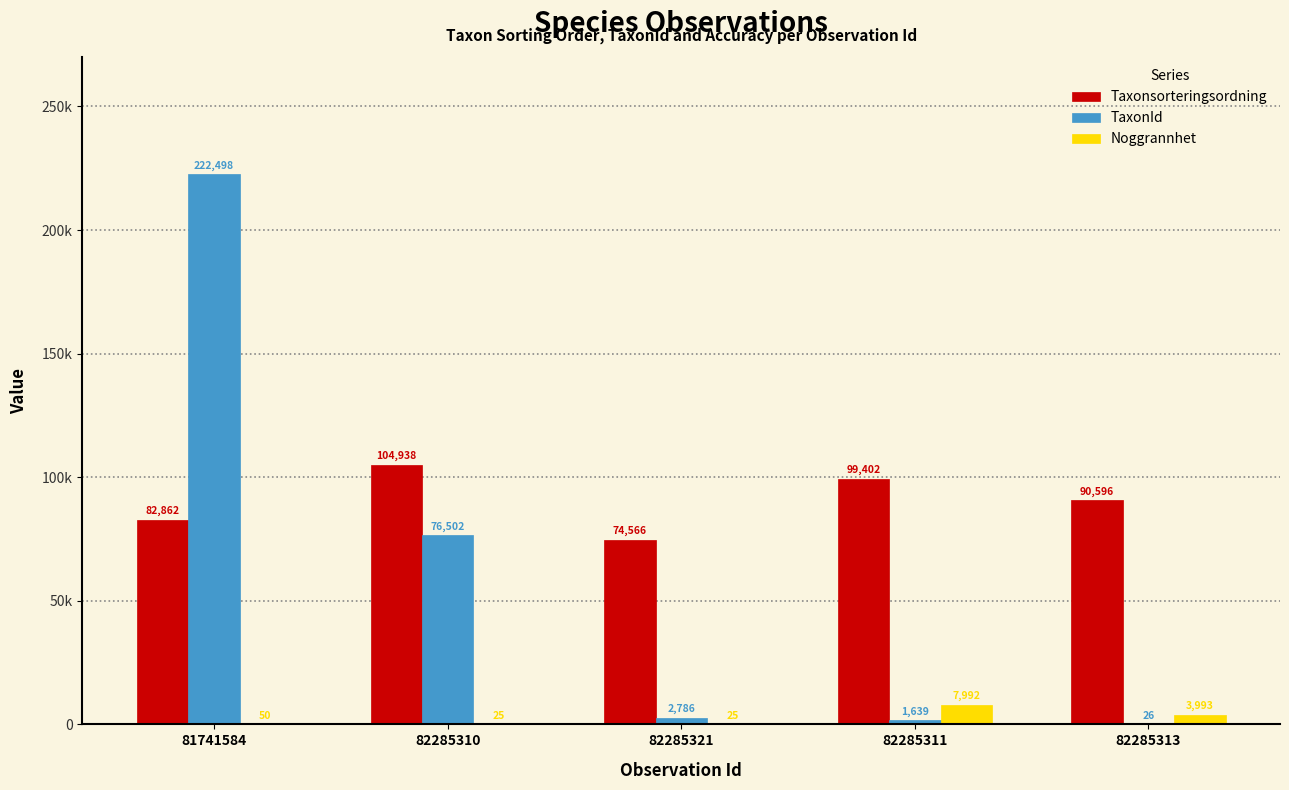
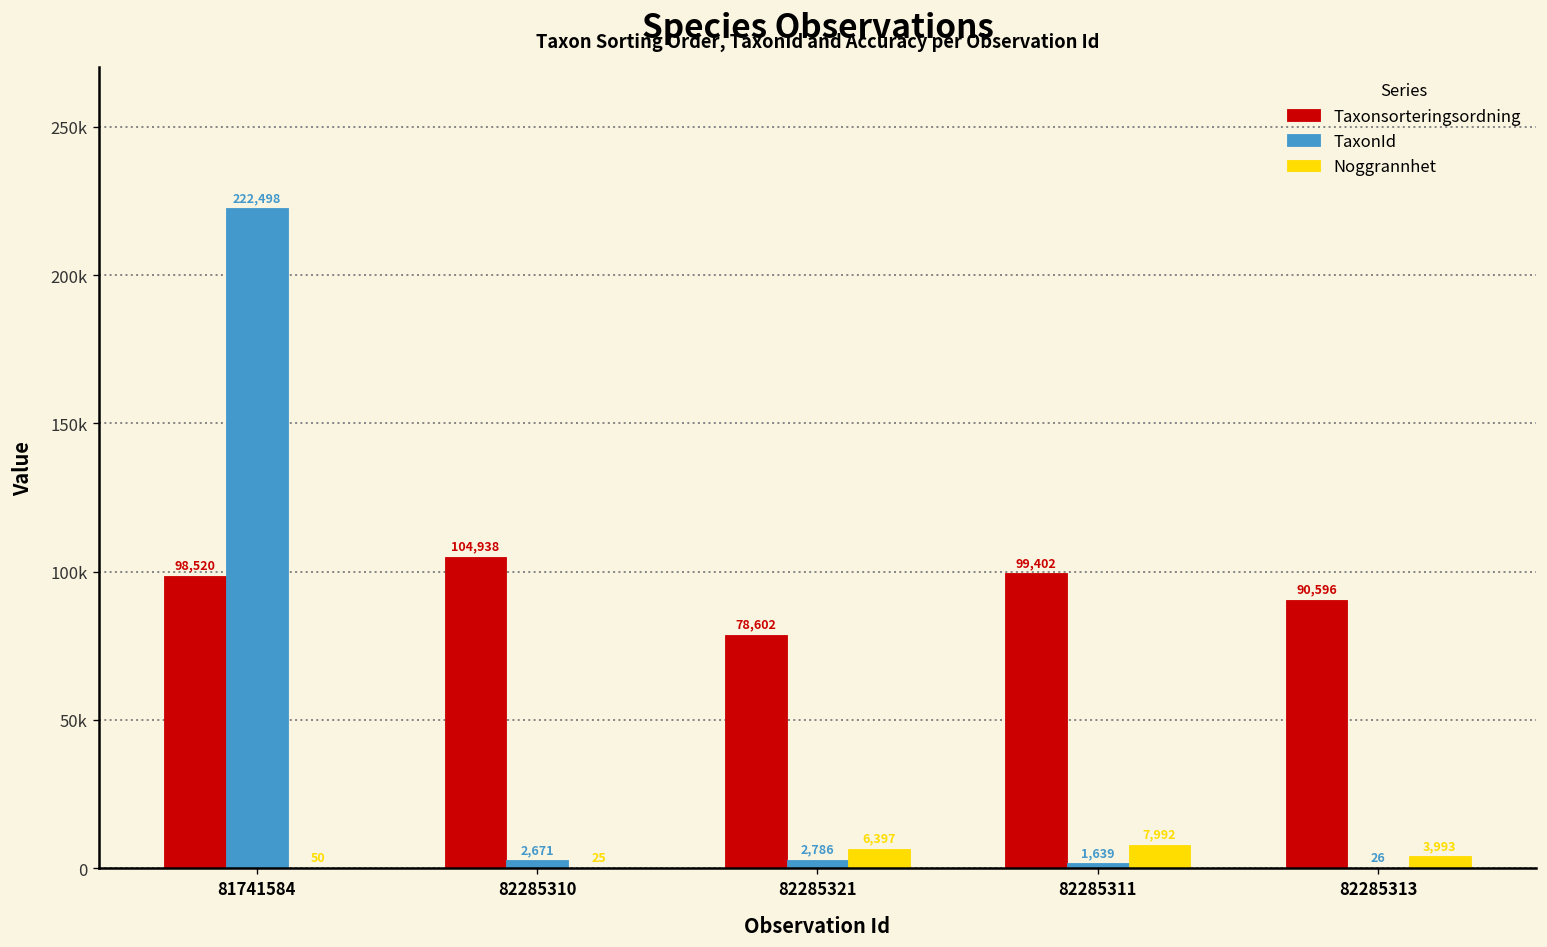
Taxonsorteringsordning, 81741584: 82,862 -> 98,520
TaxonId, 82285310: 76,502 -> 2,671
Taxonsorteringsordning, 82285321: 74,566 -> 78,602
Noggrannhet, 82285321: 25 -> 6,397
